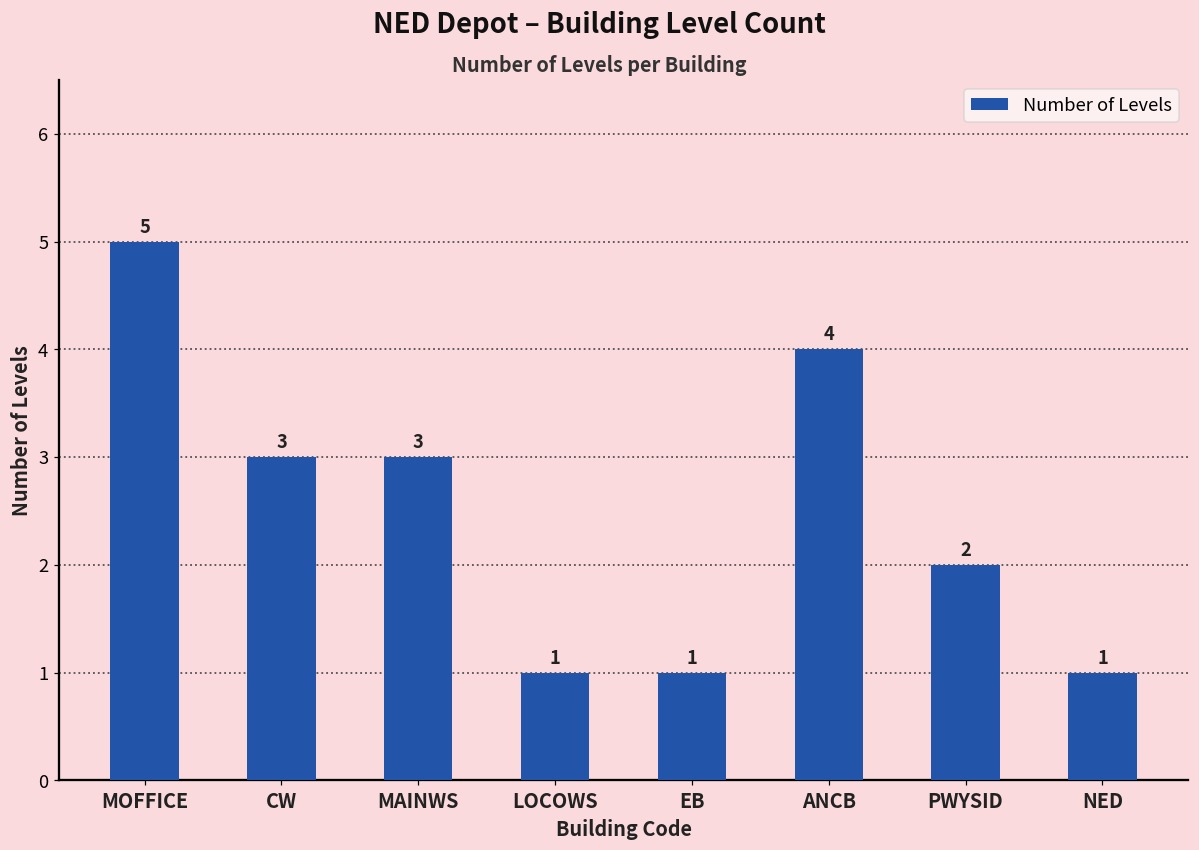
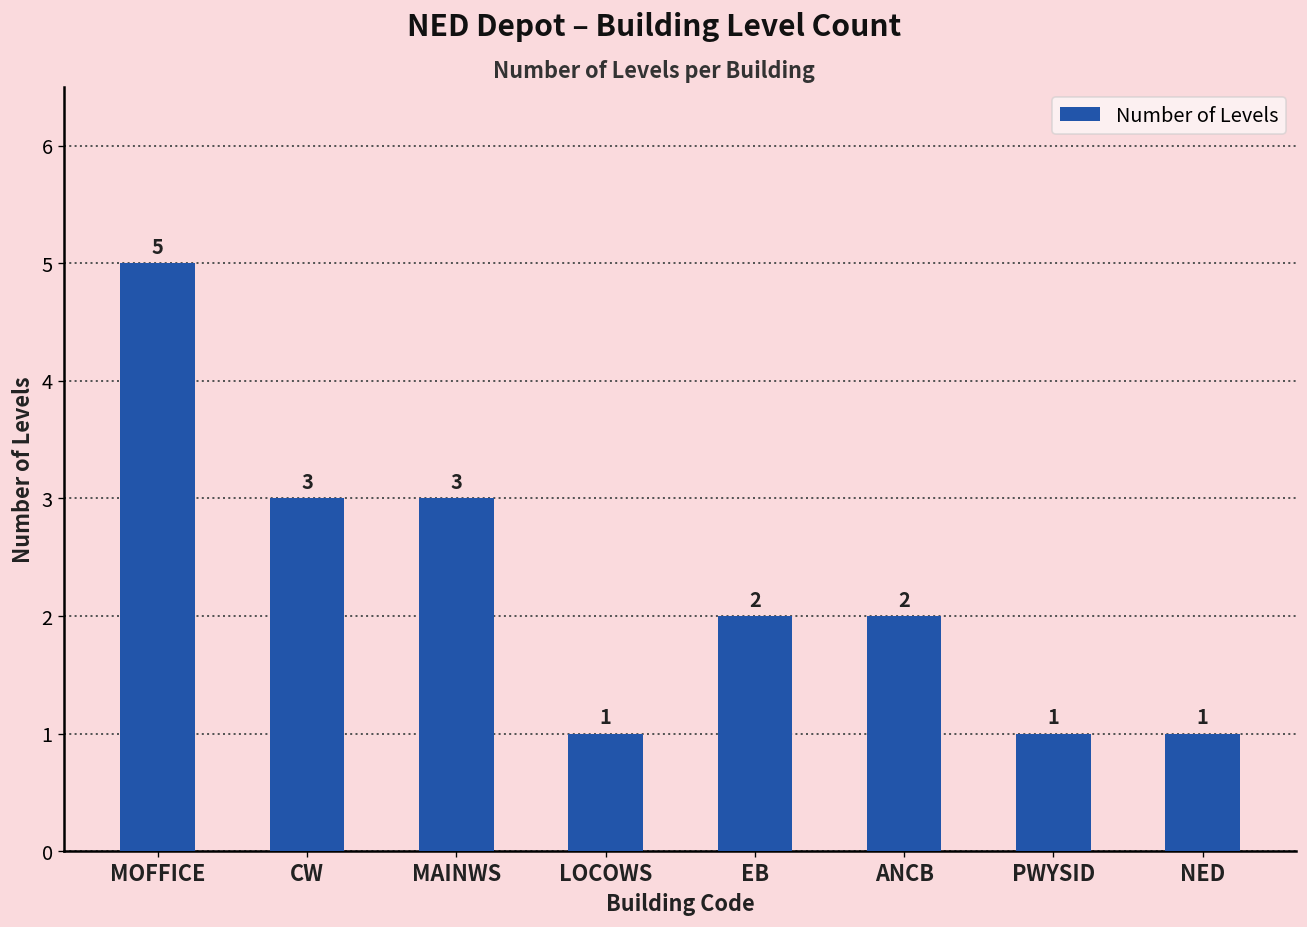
EB: 1 -> 2
ANCB: 4 -> 2
PWYSID: 2 -> 1
